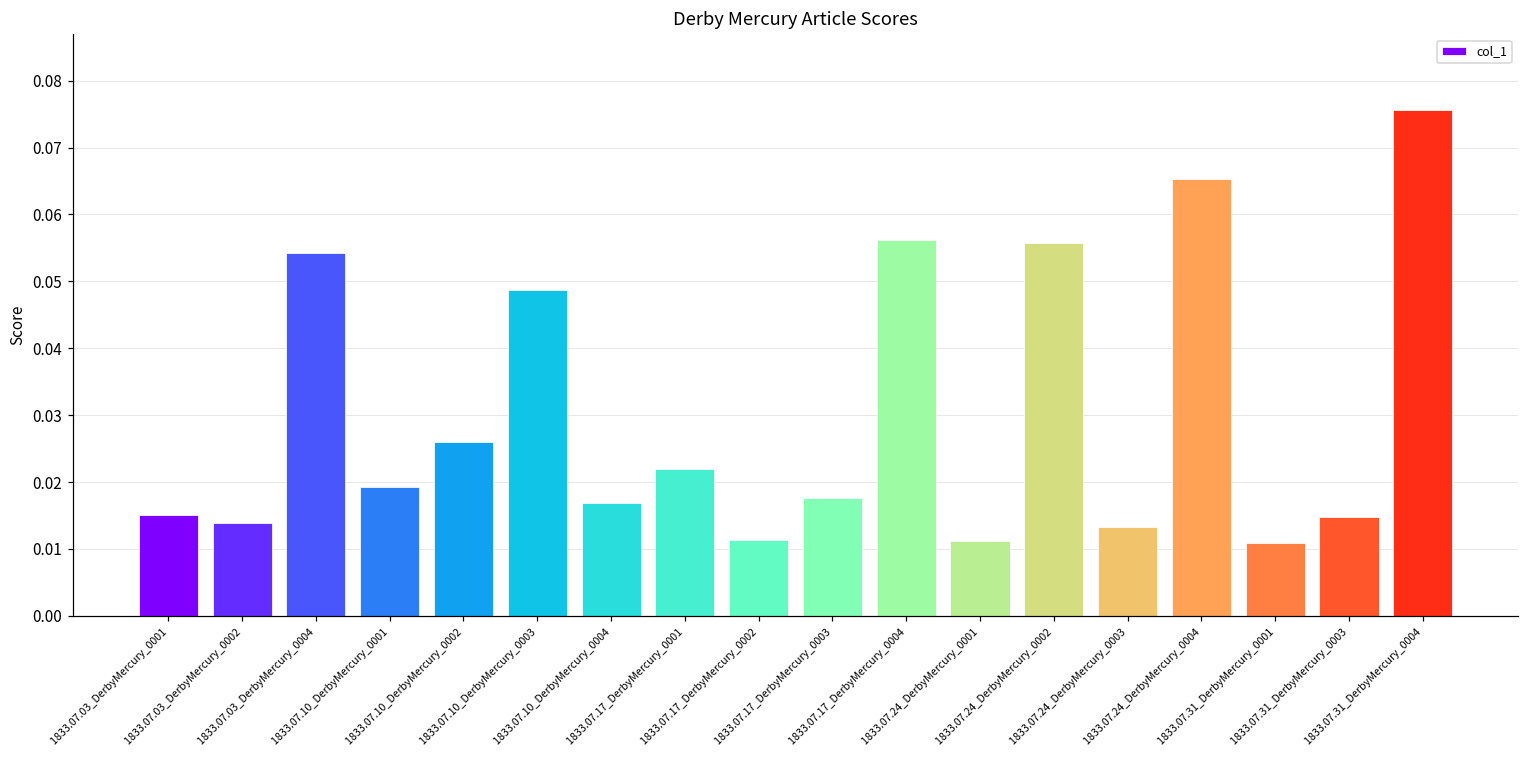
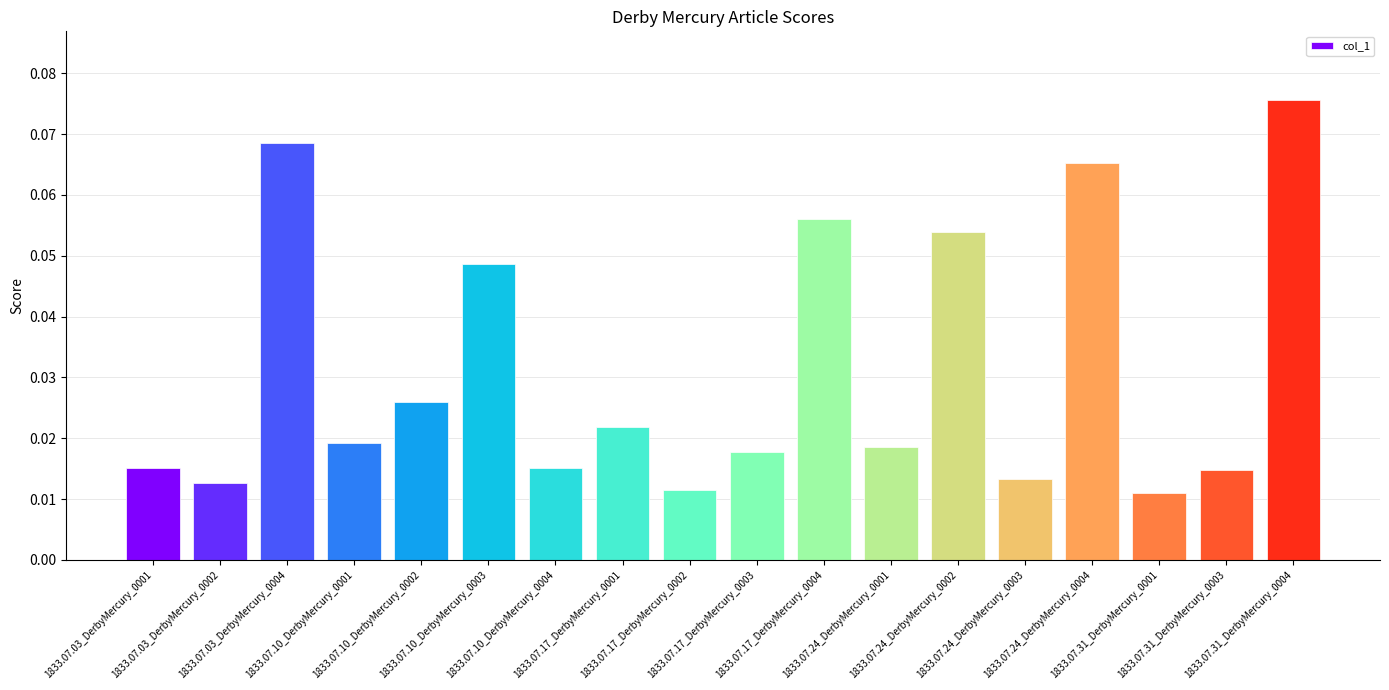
1833.07.03_DerbyMercury_0002: 0.014 -> 0.013
1833.07.03_DerbyMercury_0004: 0.054 -> 0.069
1833.07.10_DerbyMercury_0004: 0.017 -> 0.015
1833.07.24_DerbyMercury_0001: 0.011 -> 0.019
1833.07.24_DerbyMercury_0002: 0.056 -> 0.054
